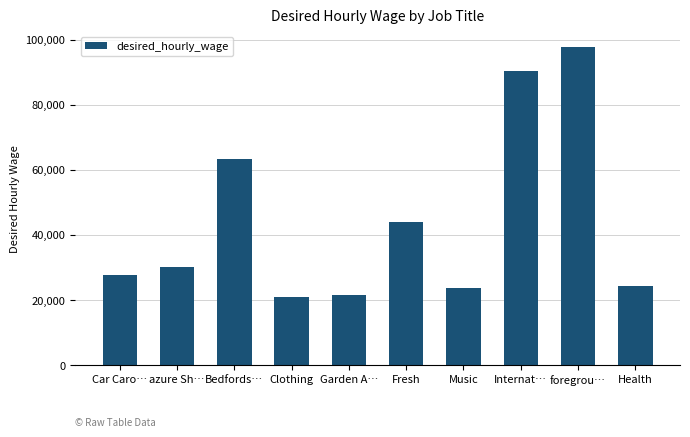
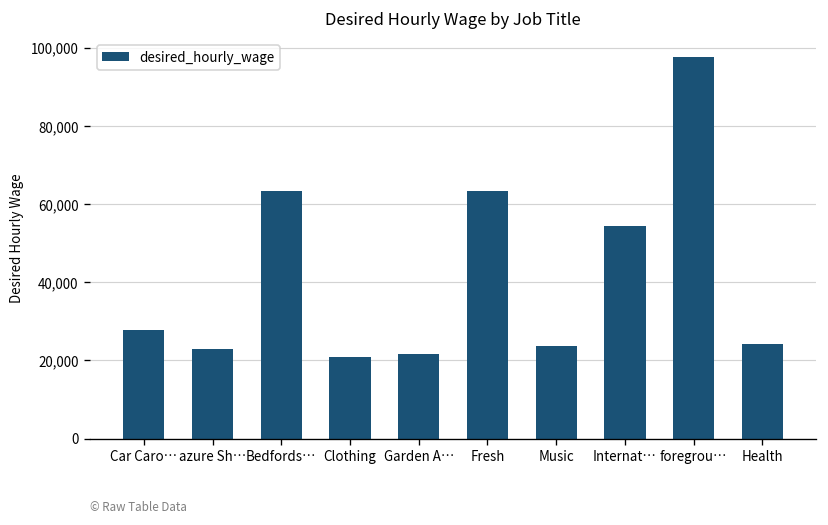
azure Sh…: 30,000 -> 23,000
Fresh: 44,000 -> 63,000
Internat…: 90,000 -> 54,000
